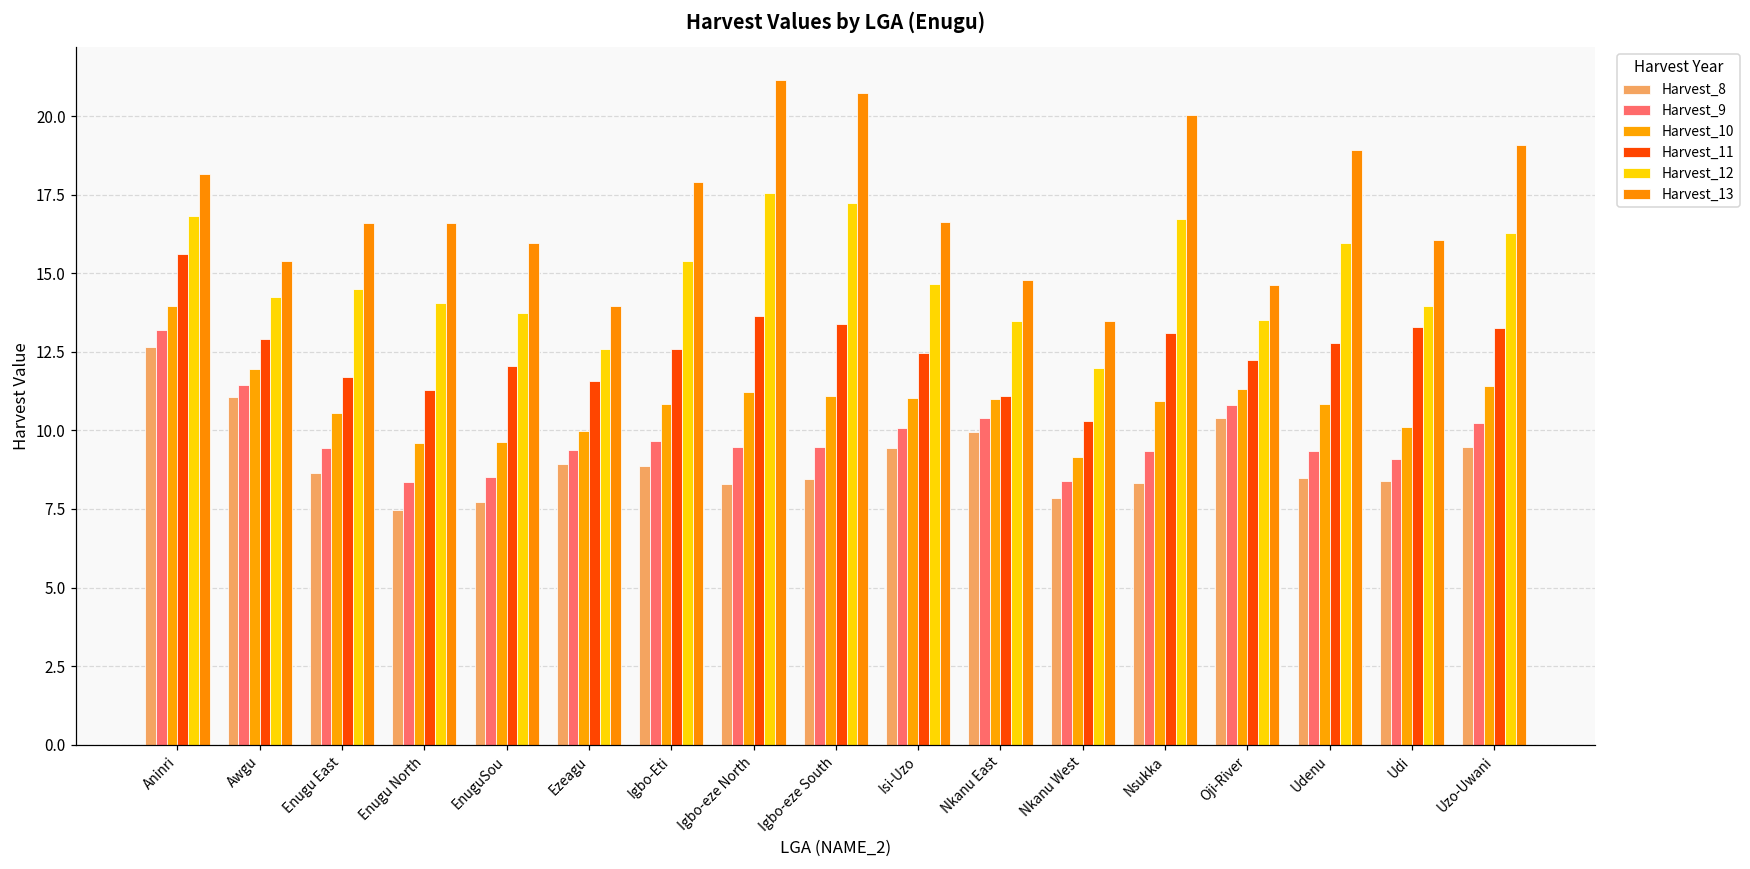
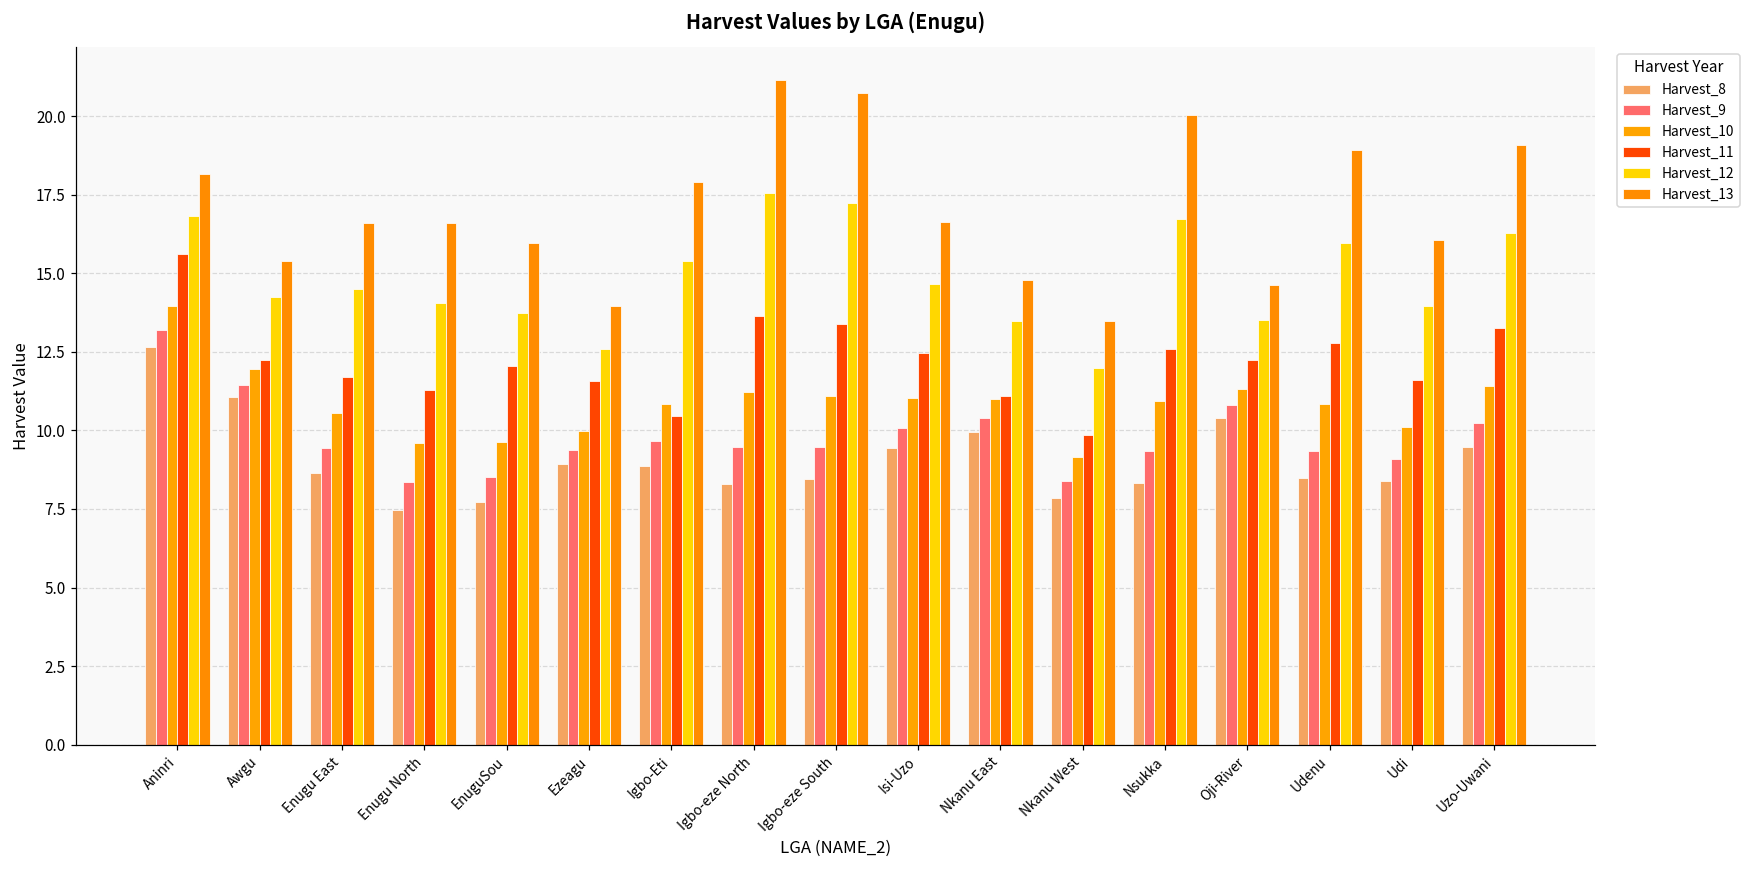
Harvest_11, Awgu: 12.9 -> 12.2
Harvest_11, Igbo-Eti: 12.6 -> 10.5
Harvest_11, Nkanu West: 10.3 -> 9.8
Harvest_11, Nsukka: 13.1 -> 12.6
Harvest_11, Udi: 13.3 -> 11.6
